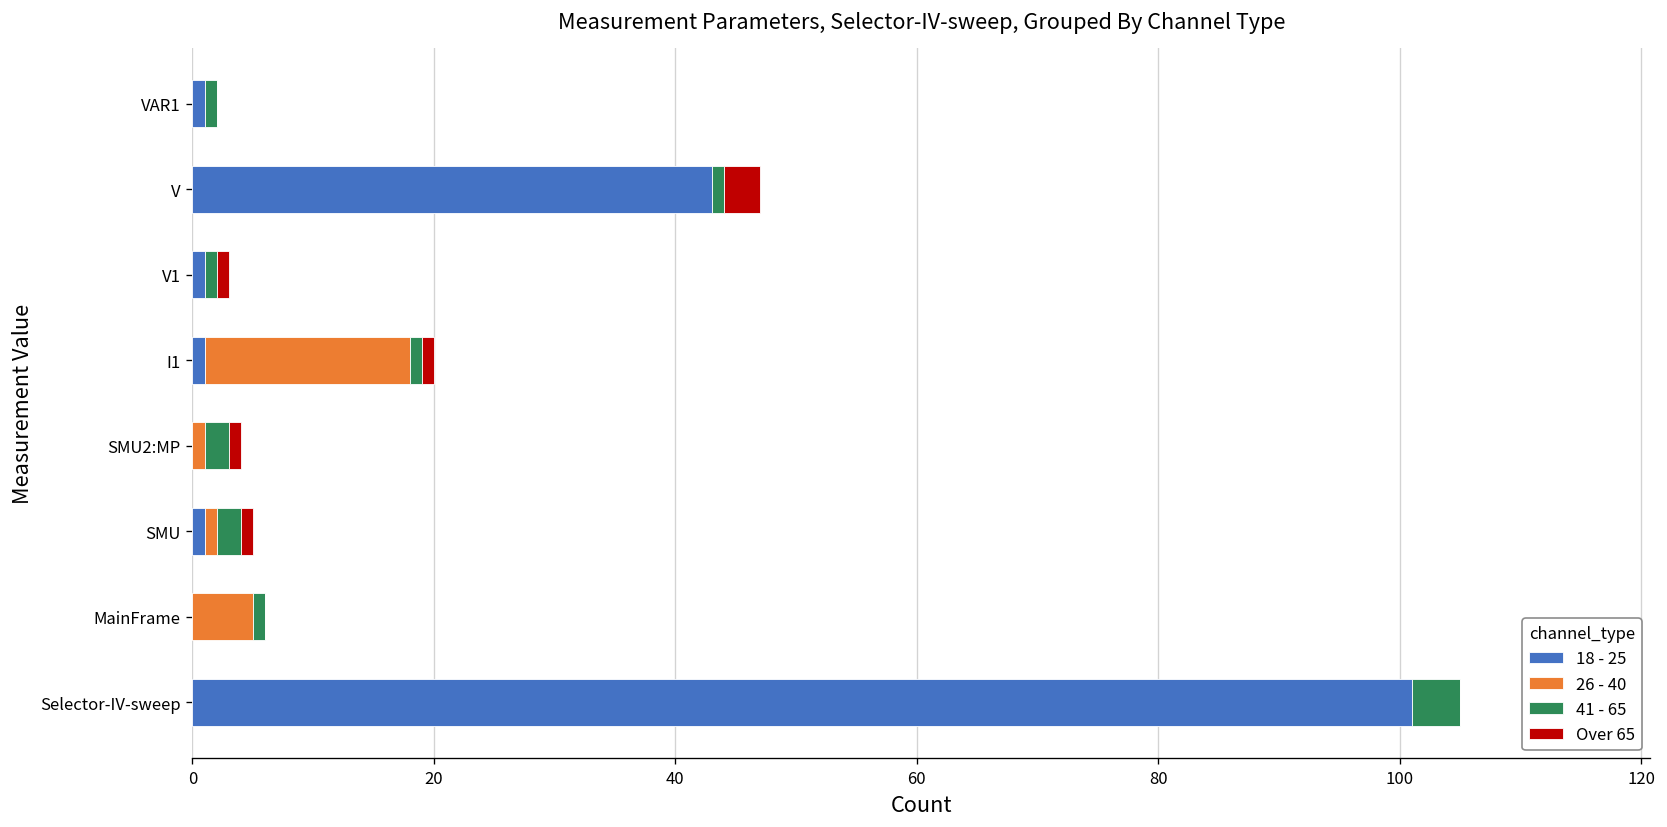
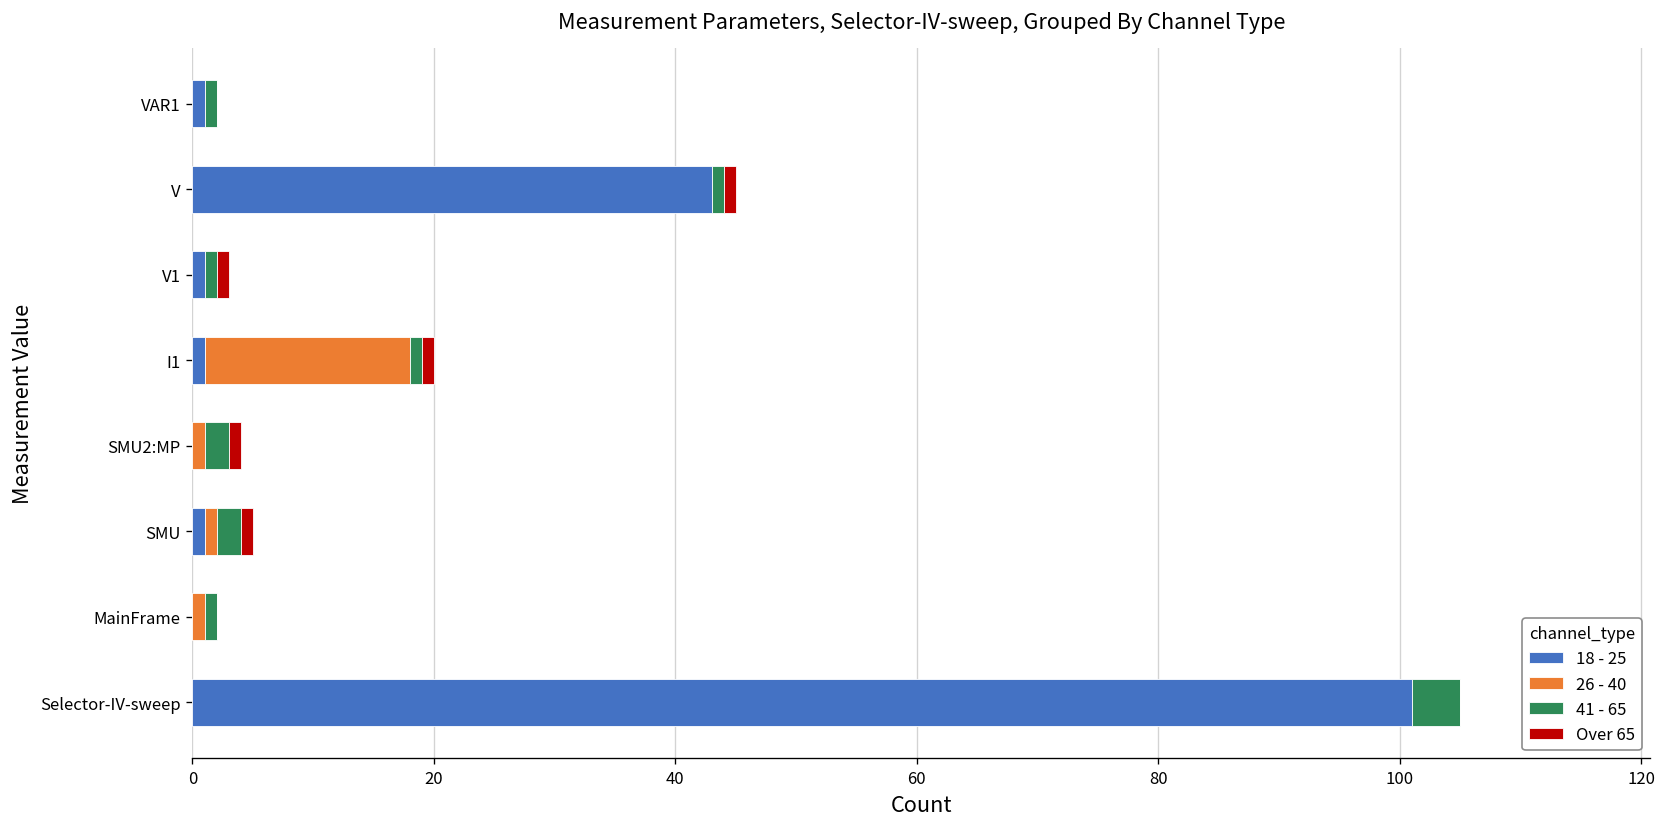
Over 65, V: 3 -> 1
26 - 40, MainFrame: 5 -> 1
